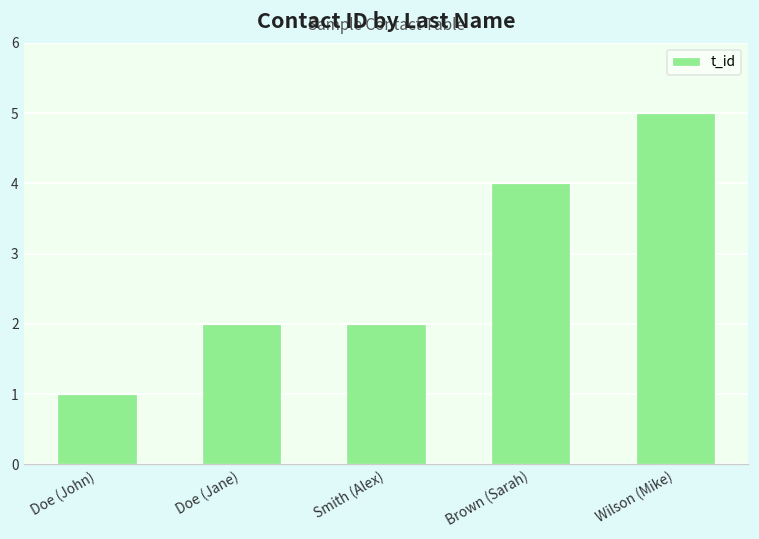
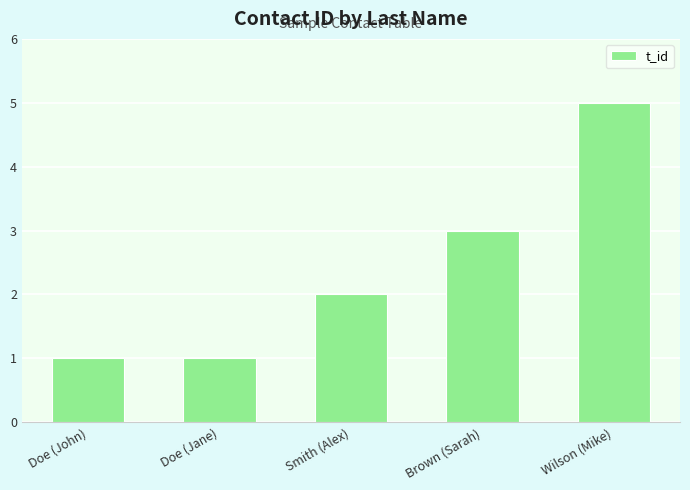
Doe (Jane): 2 -> 1
Brown (Sarah): 4 -> 3
